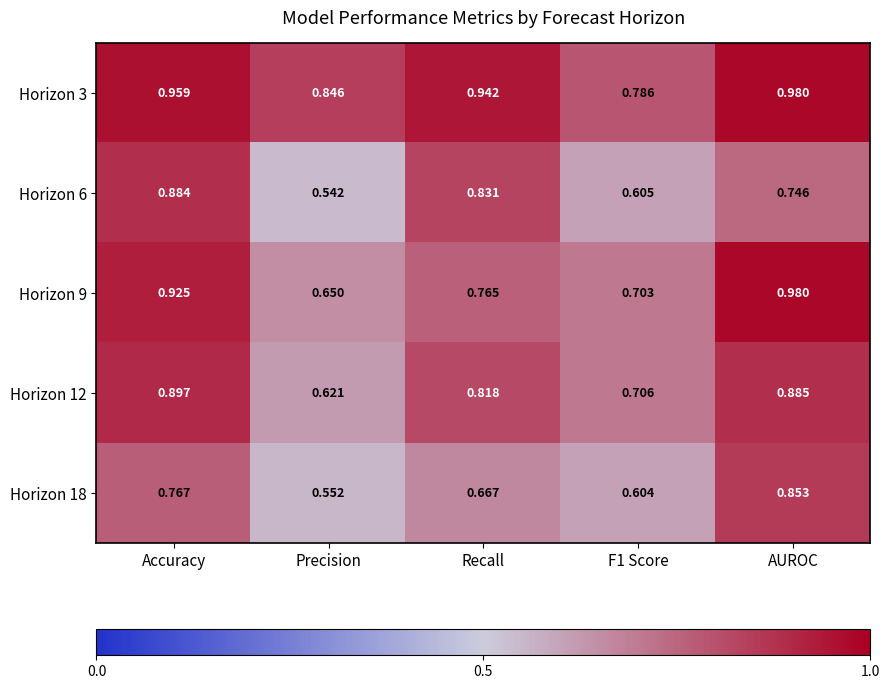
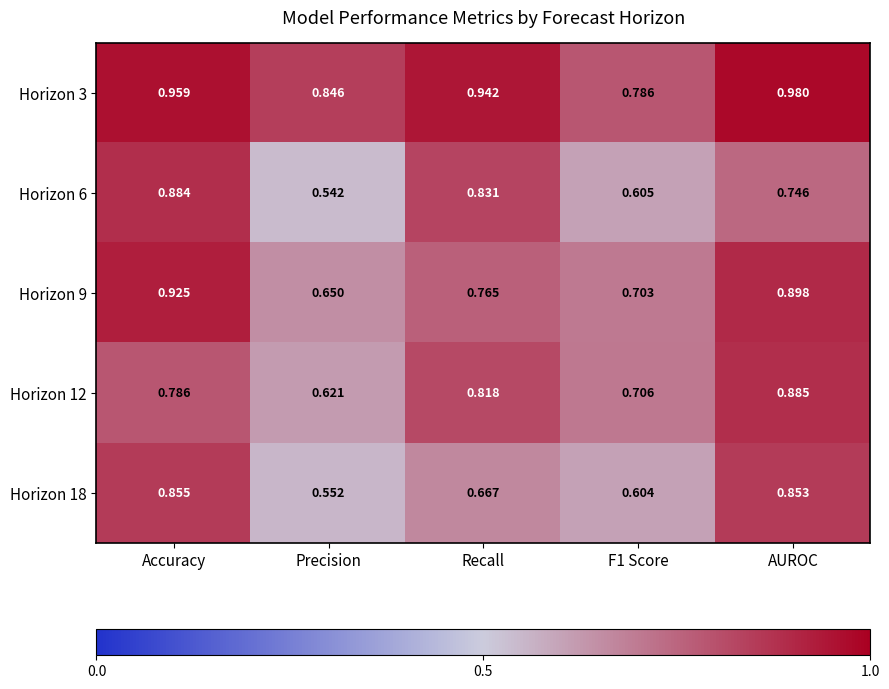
Horizon 9, AUROC: 0.980 -> 0.898
Horizon 12, Accuracy: 0.897 -> 0.786
Horizon 18, Accuracy: 0.767 -> 0.855
